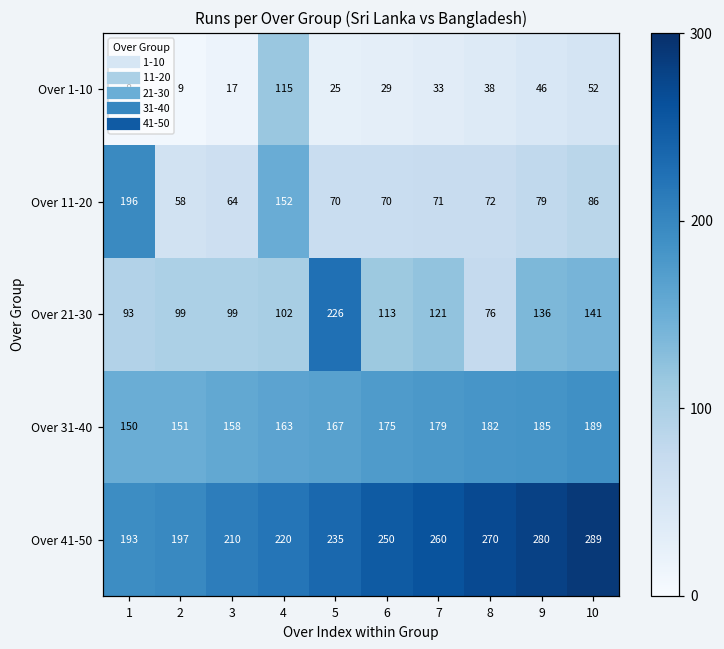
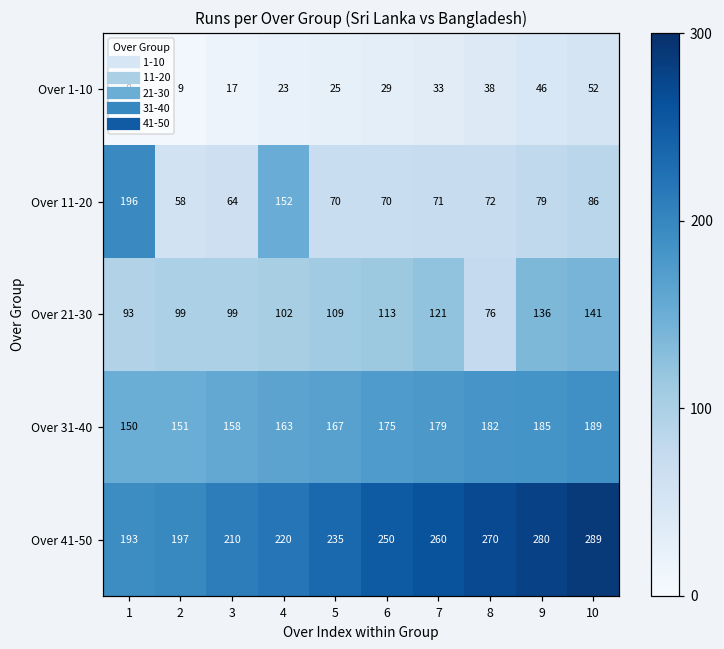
Over 1-10, 4: 115 -> 23
Over 21-30, 5: 226 -> 109
